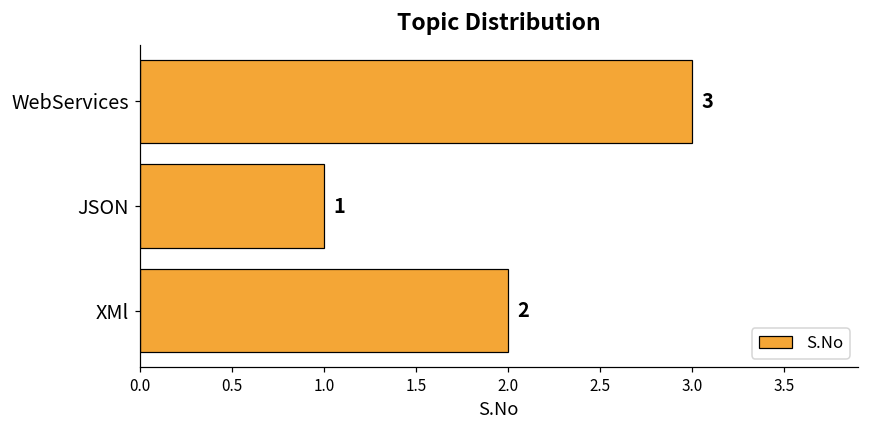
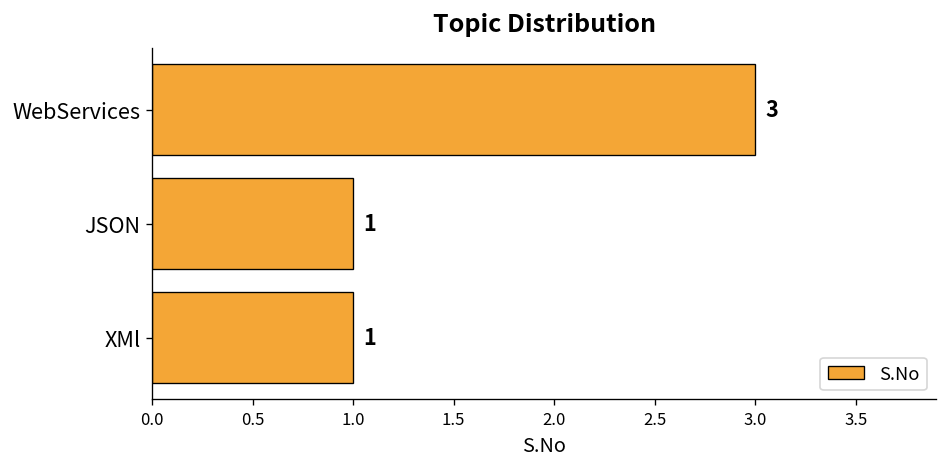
XMl: 2 -> 1
